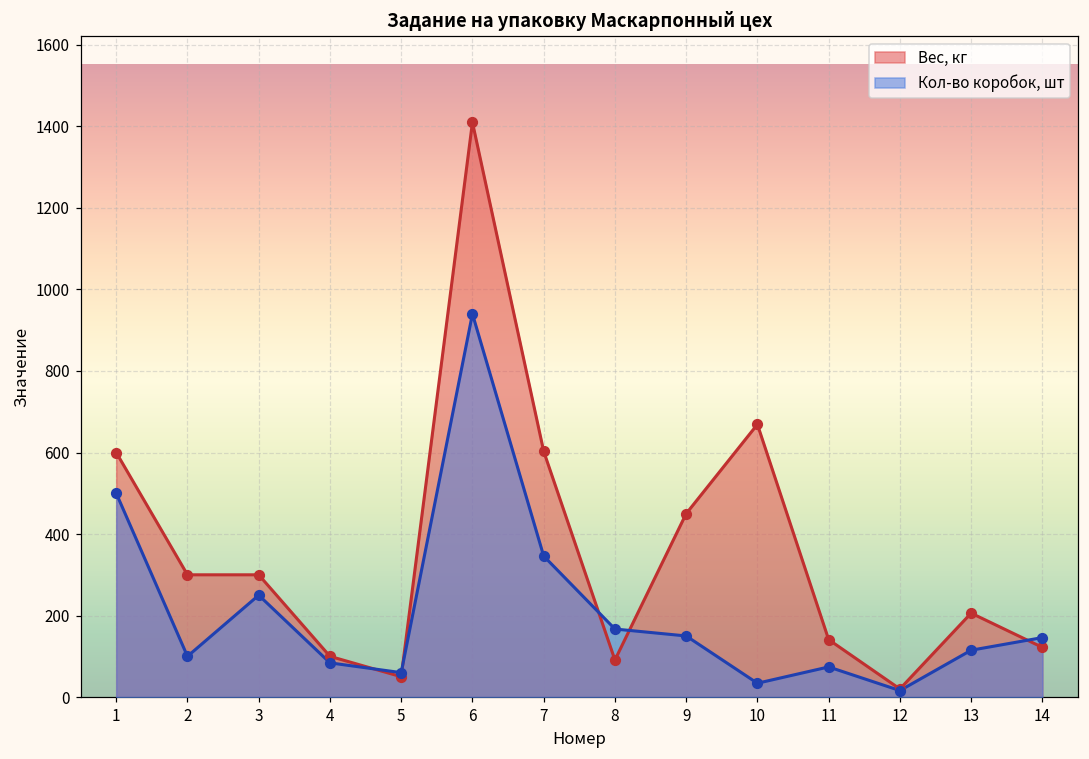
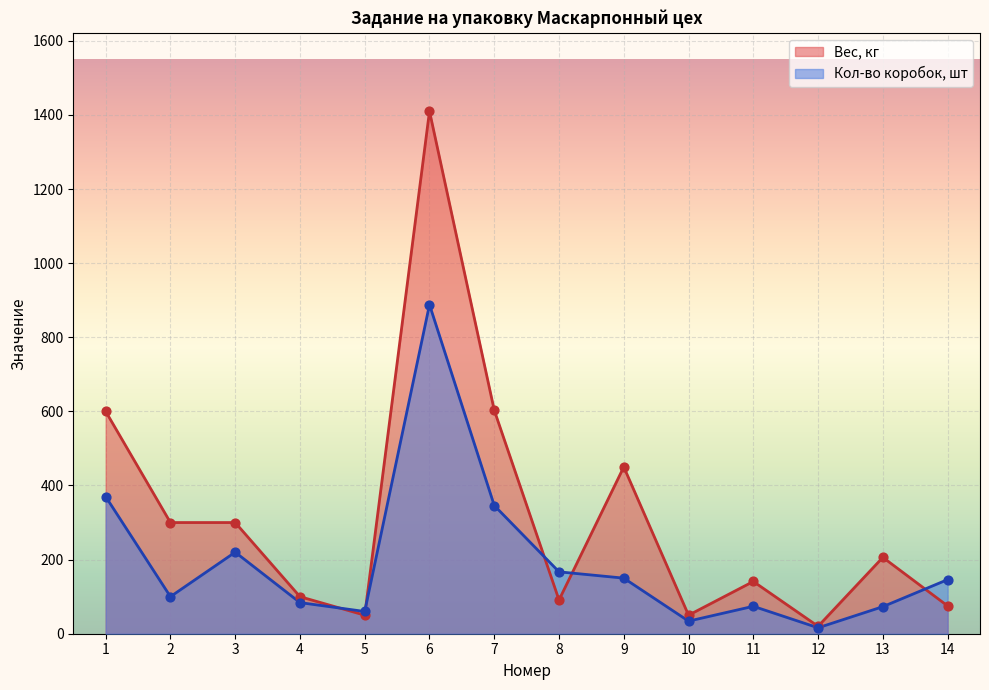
Кол-во коробок, шт, 1: 500 -> 370
Кол-во коробок, шт, 3: 250 -> 220
Кол-во коробок, шт, 6: 940 -> 890
Вес, кг, 10: 670 -> 50
Кол-во коробок, шт, 13: 120 -> 70
Вес, кг, 14: 120 -> 80
